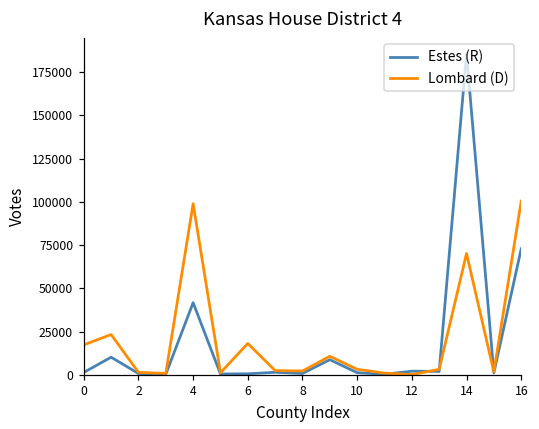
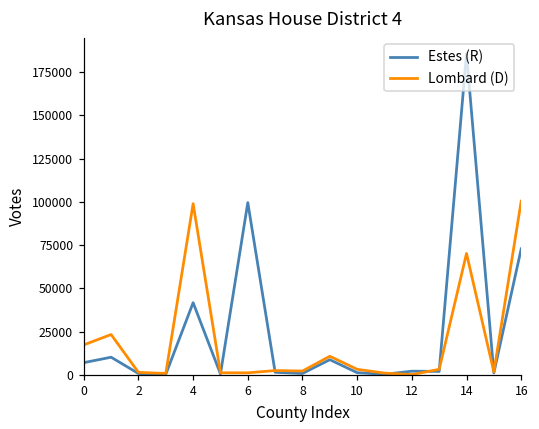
Estes (R), 0: 1000 -> 7000
Estes (R), 6: 1000 -> 100000
Lombard (D), 6: 18000 -> 1000
